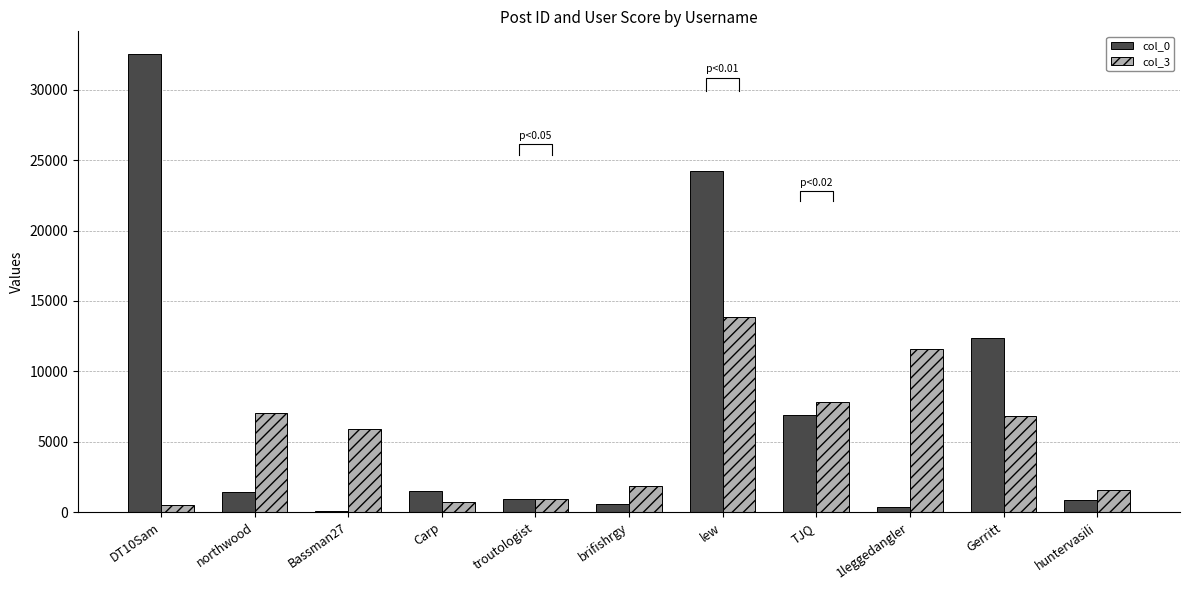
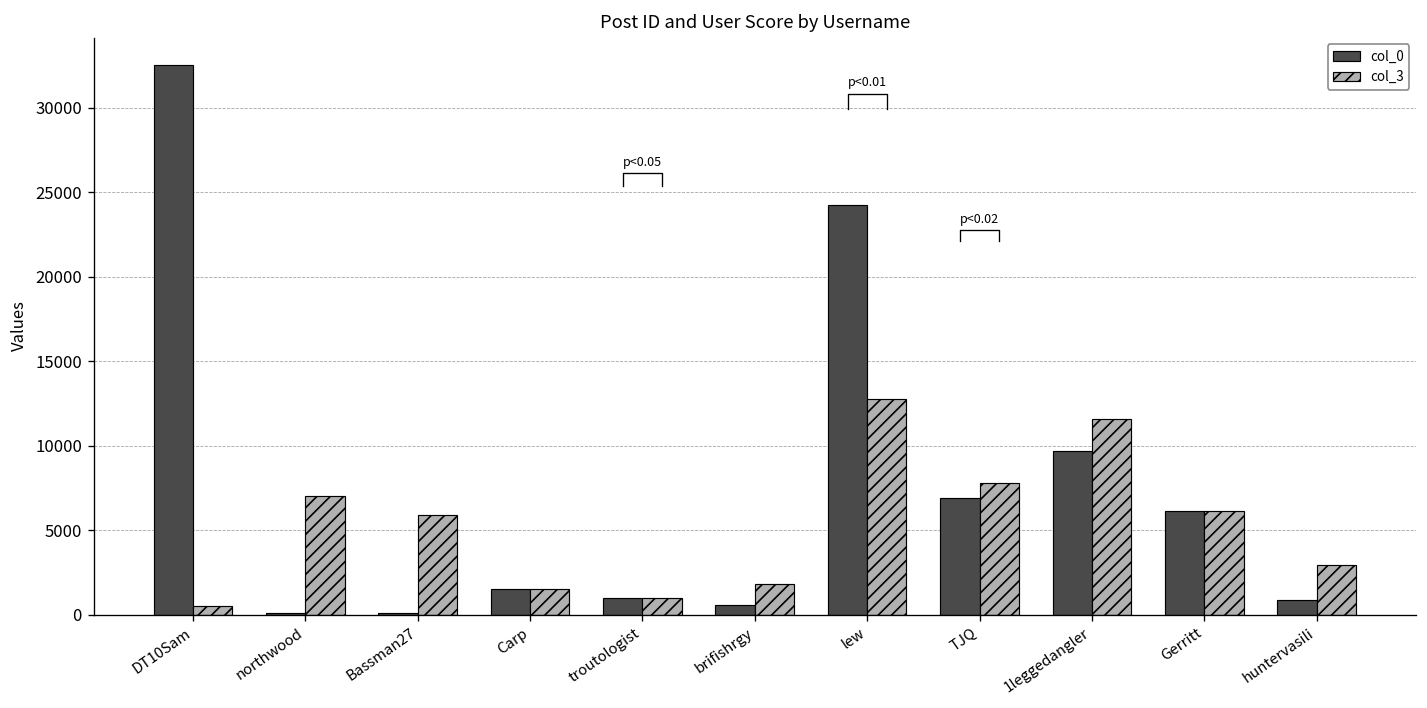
col_0, northwood: 1400 -> 100
col_3, Carp: 700 -> 1500
col_3, lew: 13900 -> 12800
col_0, 1leggedangler: 400 -> 9700
col_0, Gerritt: 12300 -> 6100
col_3, Gerritt: 6800 -> 6100
col_3, huntervasili: 1600 -> 2900
